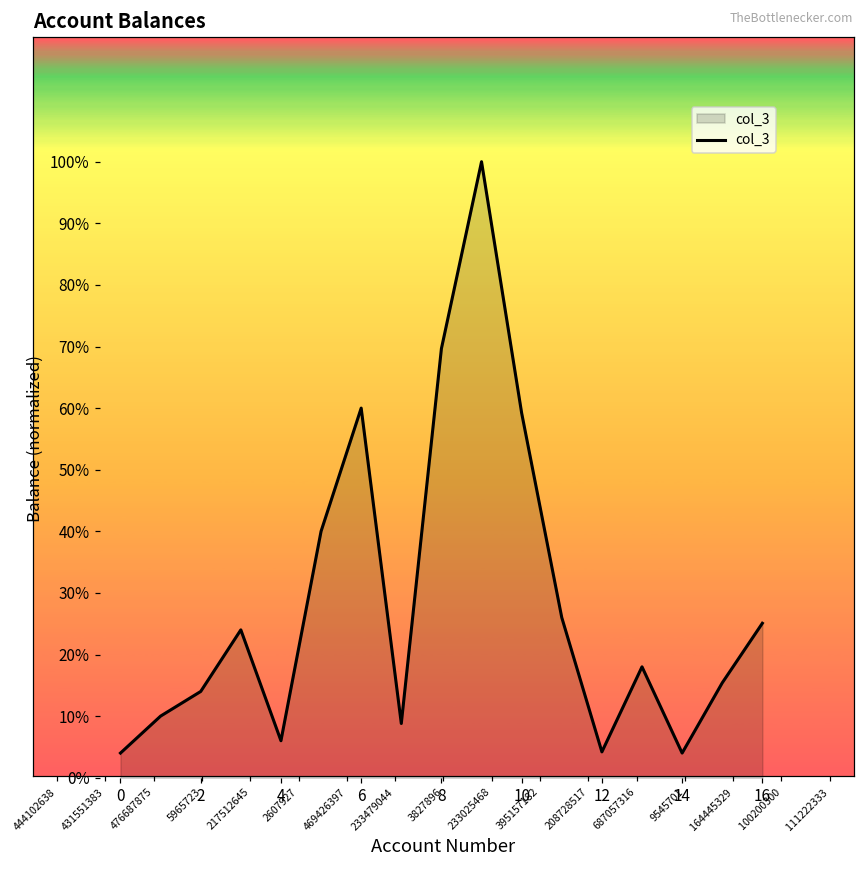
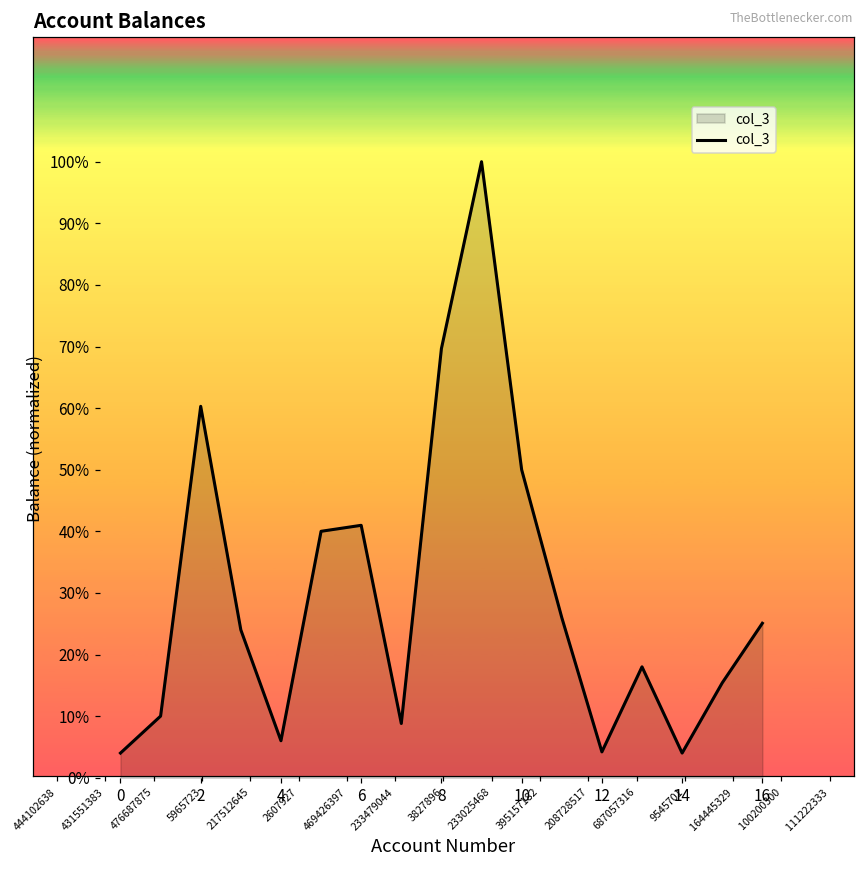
2: 14% -> 60%
6: 60% -> 41%
10: 59% -> 50%
